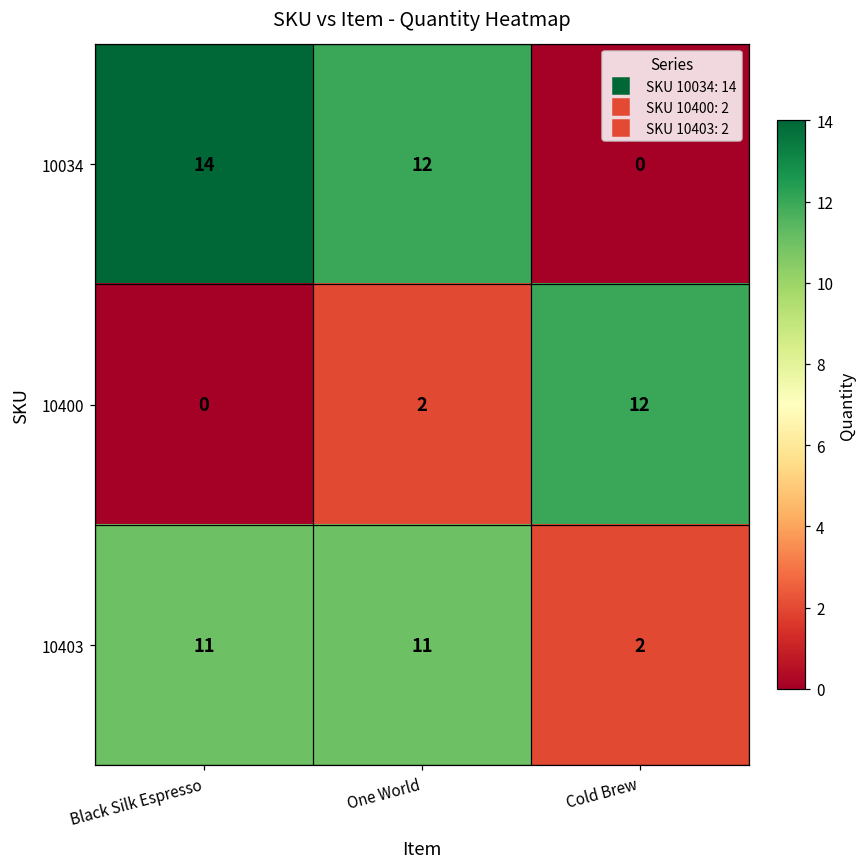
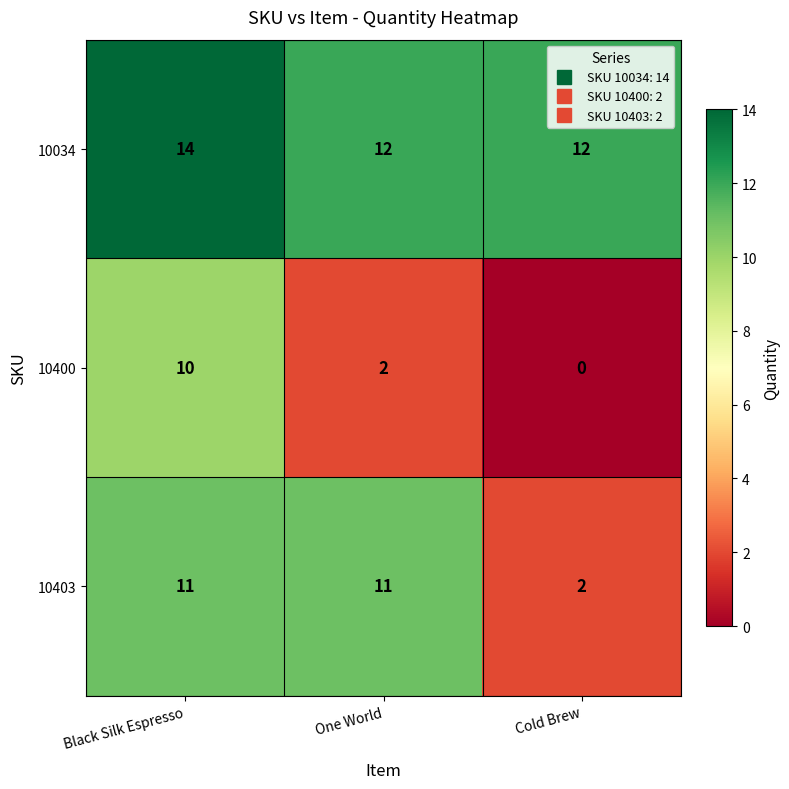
10034, Cold Brew: 0 -> 12
10400, Black Silk Espresso: 0 -> 10
10400, Cold Brew: 12 -> 0
